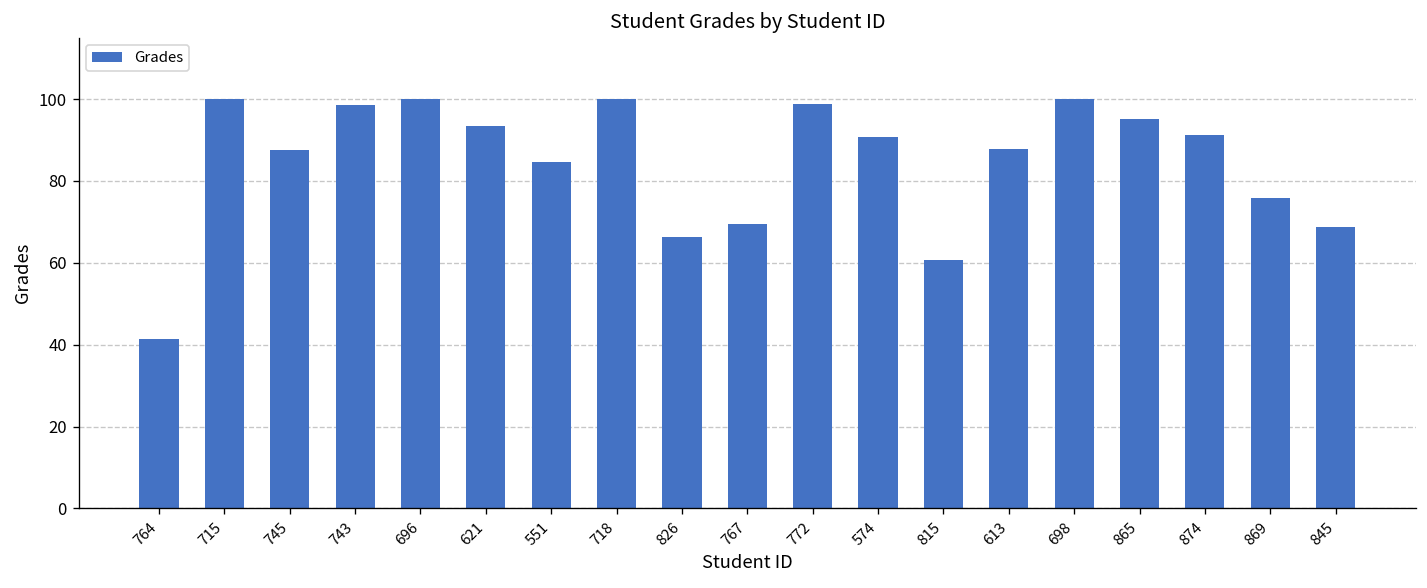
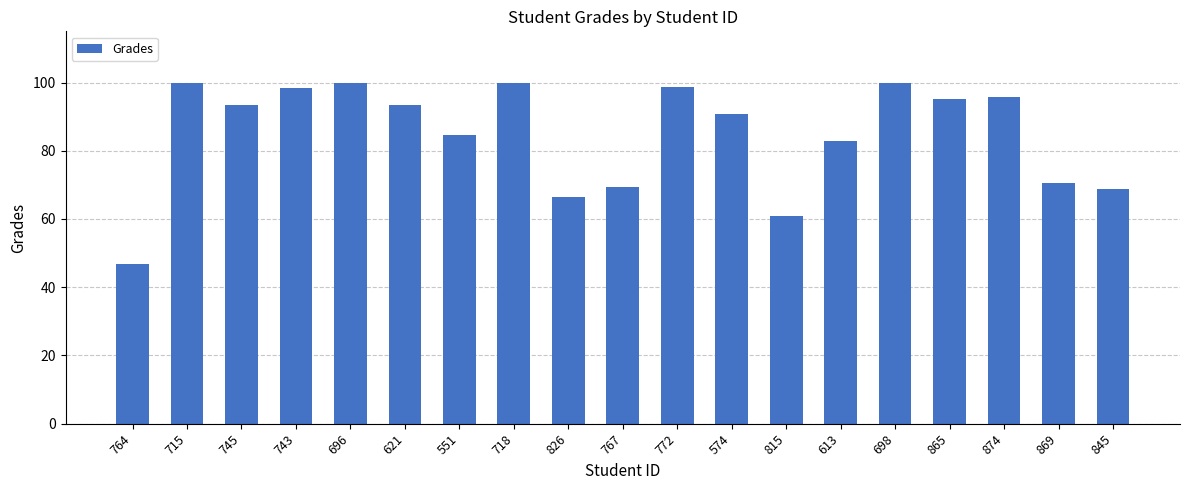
764: 41 -> 47
745: 88 -> 93
613: 88 -> 83
874: 91 -> 96
869: 76 -> 71
